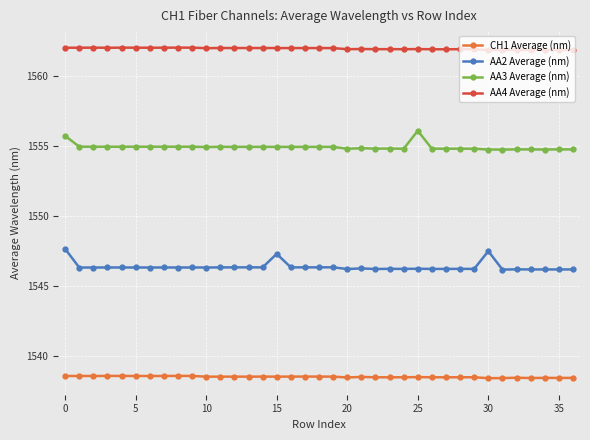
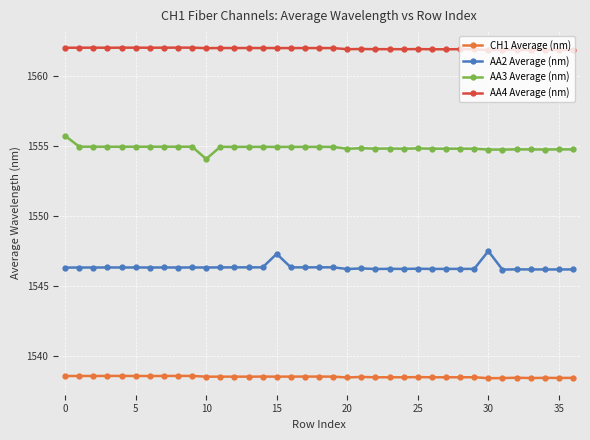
AA2 Average (nm), 0: 1547.7 -> 1546.3
AA3 Average (nm), 10: 1554.9 -> 1554.1
AA3 Average (nm), 25: 1556.1 -> 1554.8
